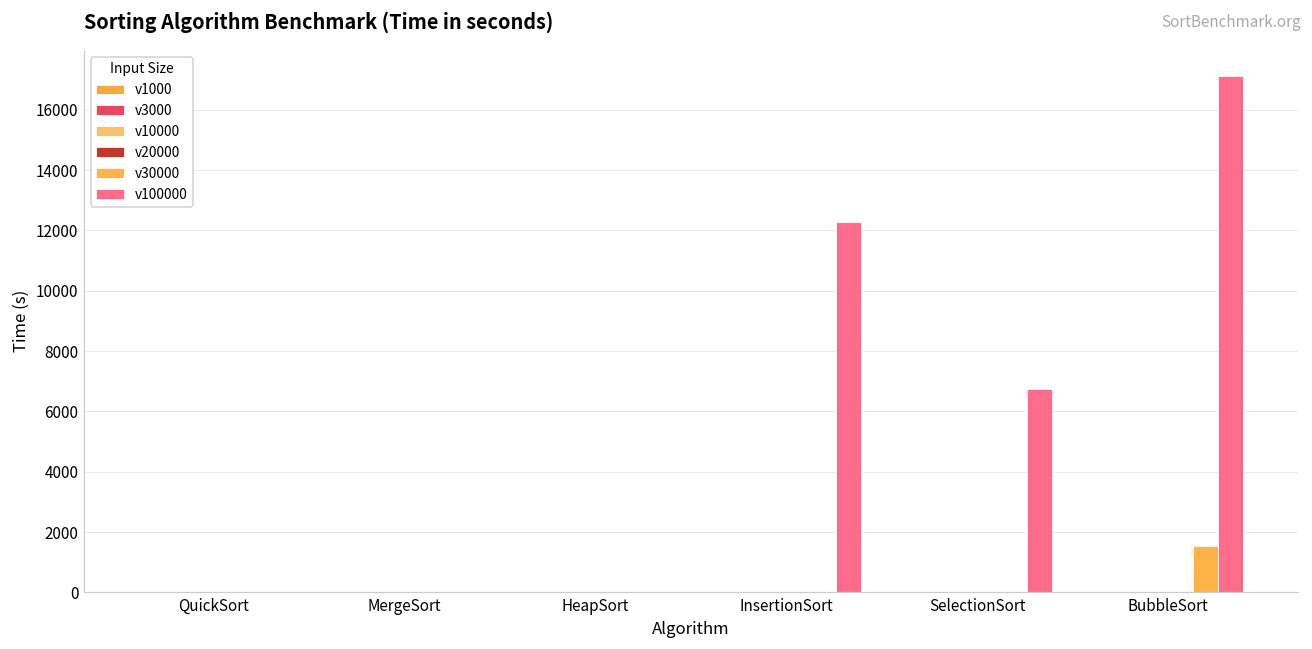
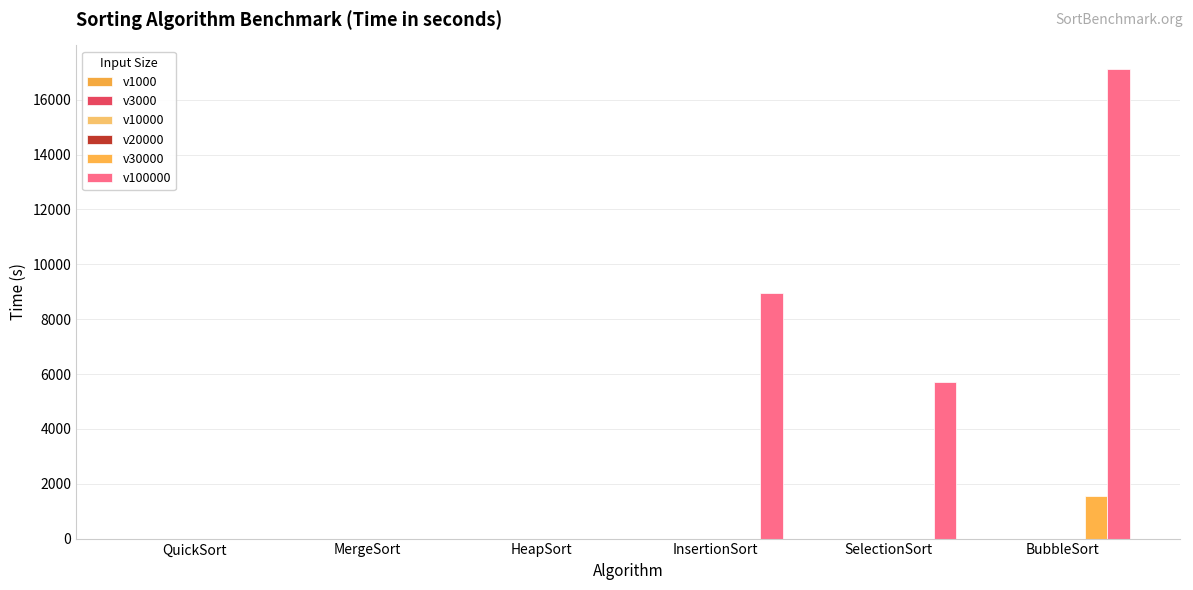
v100000, InsertionSort: 12300 -> 9000
v100000, SelectionSort: 6700 -> 5700
